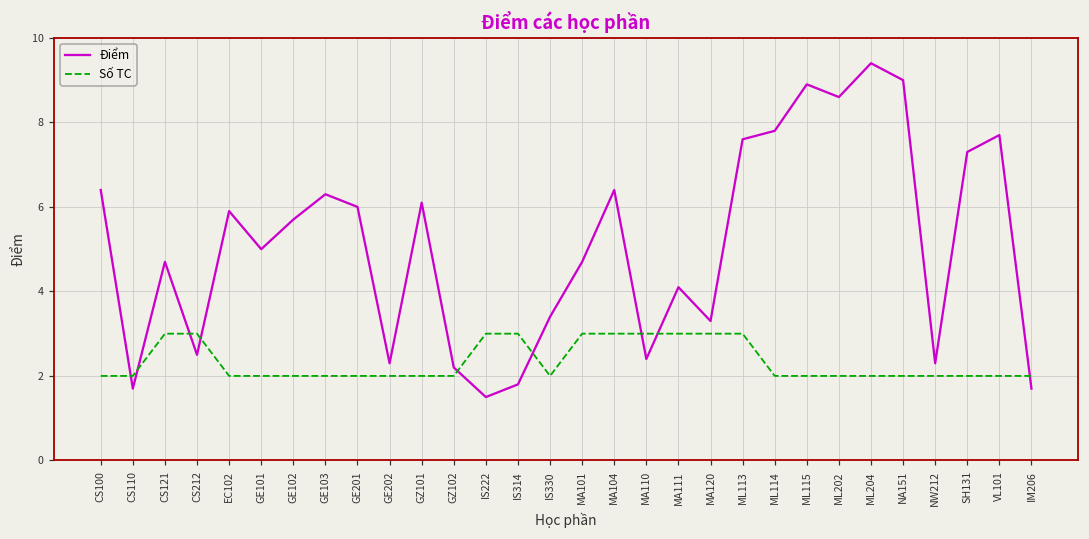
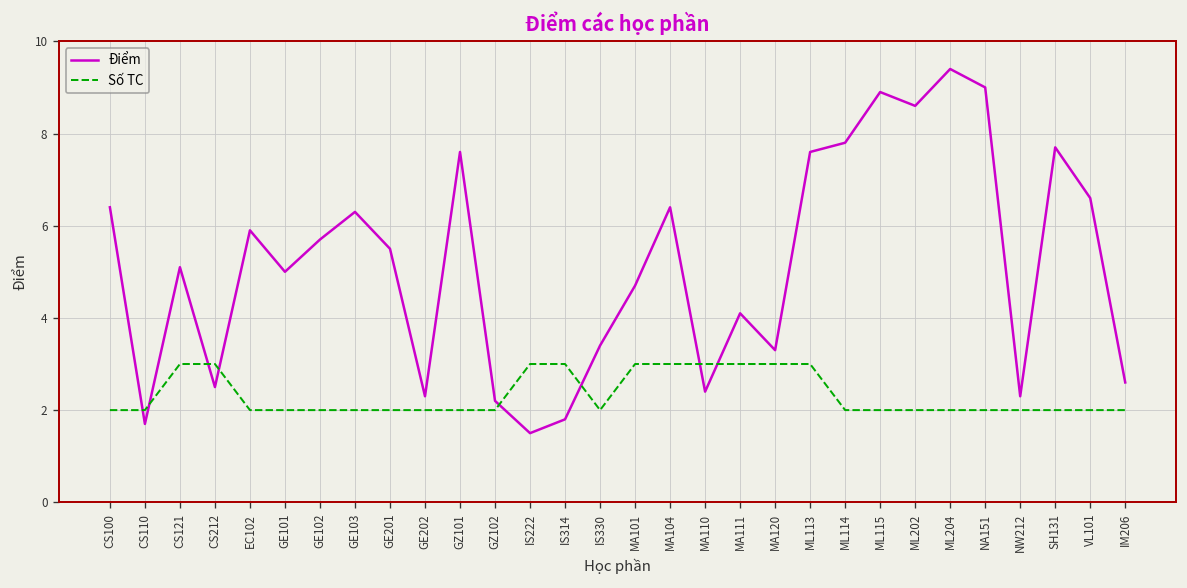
Điểm, CS121: 4.7 -> 5.1
Điểm, GE201: 6.0 -> 5.5
Điểm, GZ101: 6.1 -> 7.6
Điểm, SH131: 7.3 -> 7.7
Điểm, VL101: 7.7 -> 6.6
Điểm, IM206: 1.7 -> 2.6
